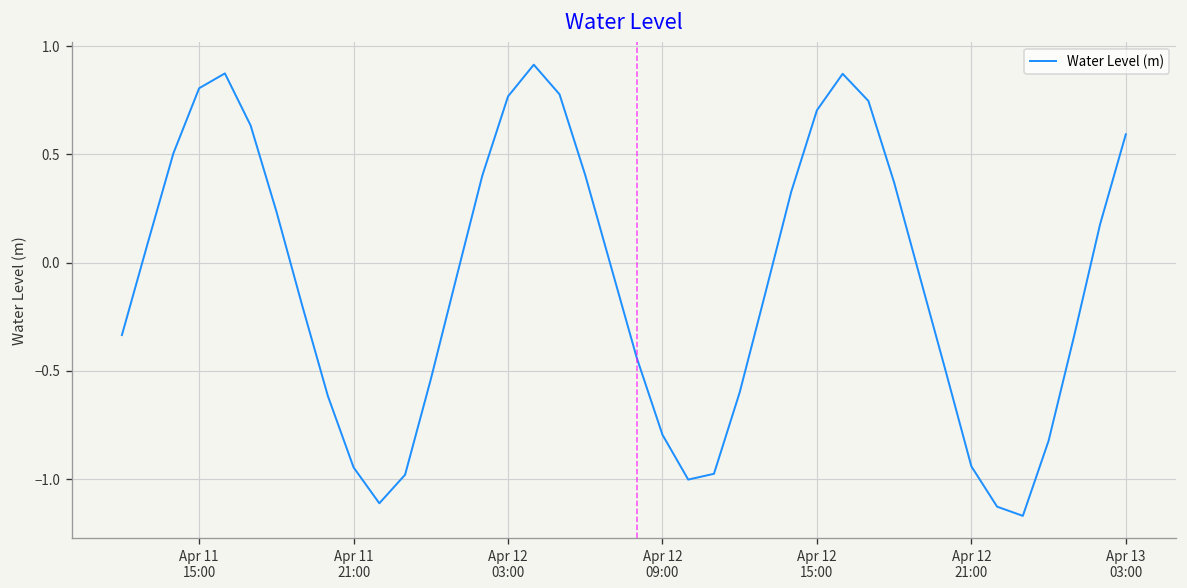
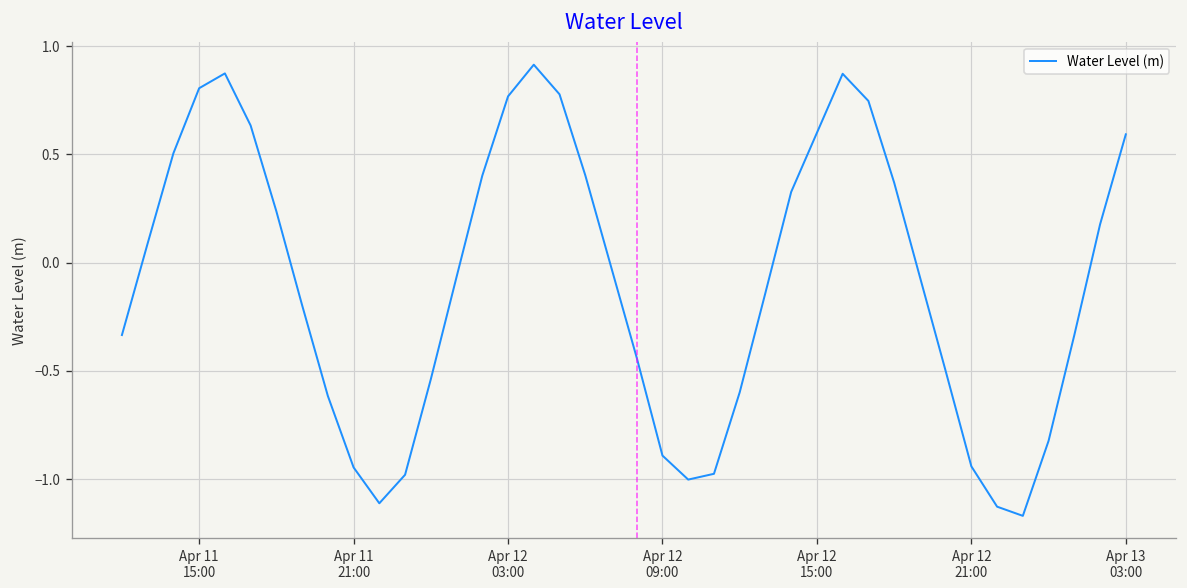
Apr 12 09:00: -0.80 -> -0.89
Apr 12 15:00: 0.70 -> 0.60
